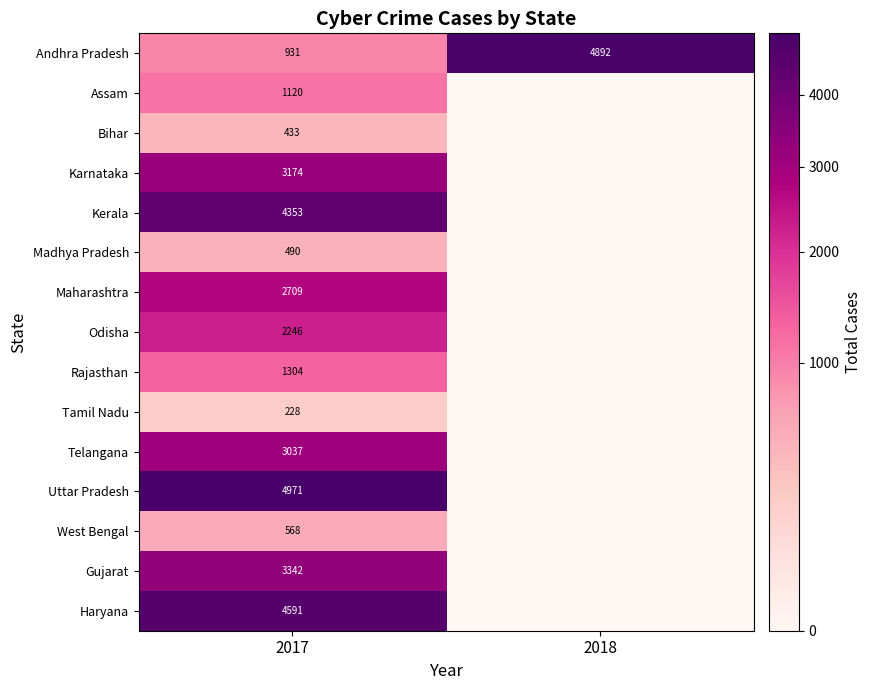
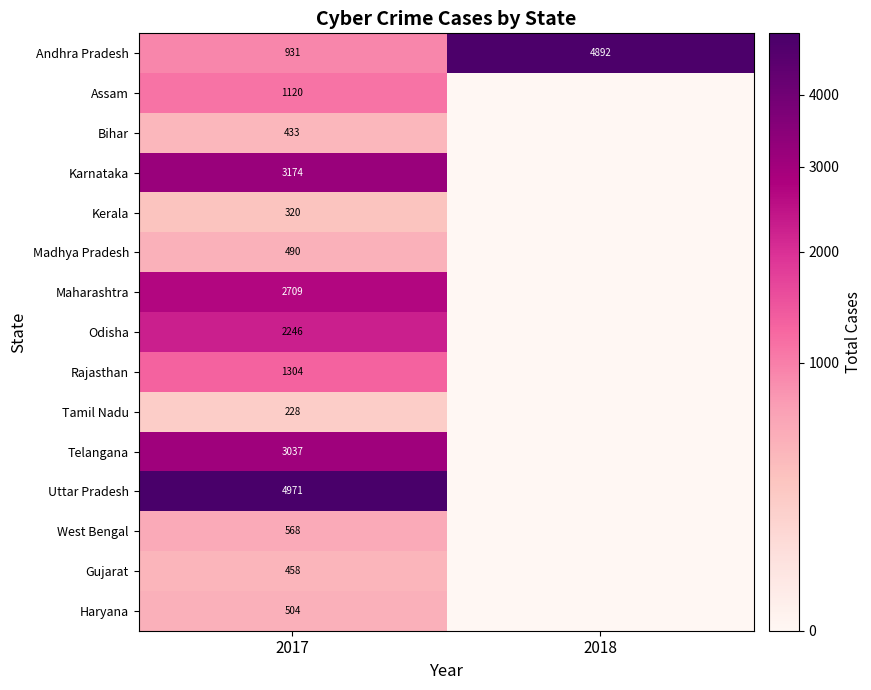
Kerala, 2017: 4353 -> 320
Gujarat, 2017: 3342 -> 458
Haryana, 2017: 4591 -> 504
